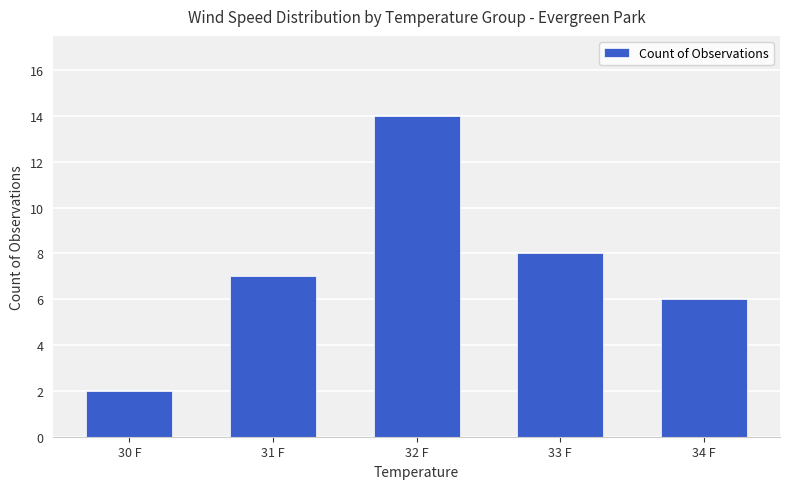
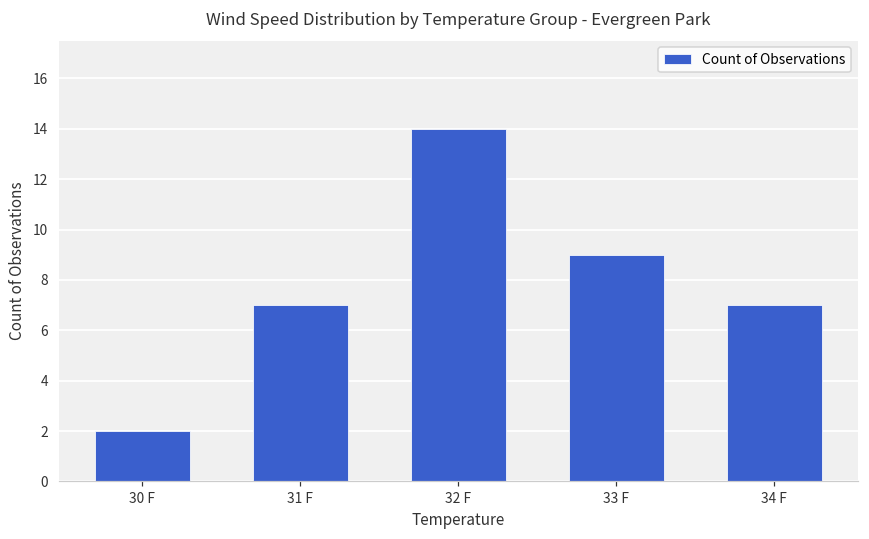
33 F: 8 -> 9
34 F: 6 -> 7
